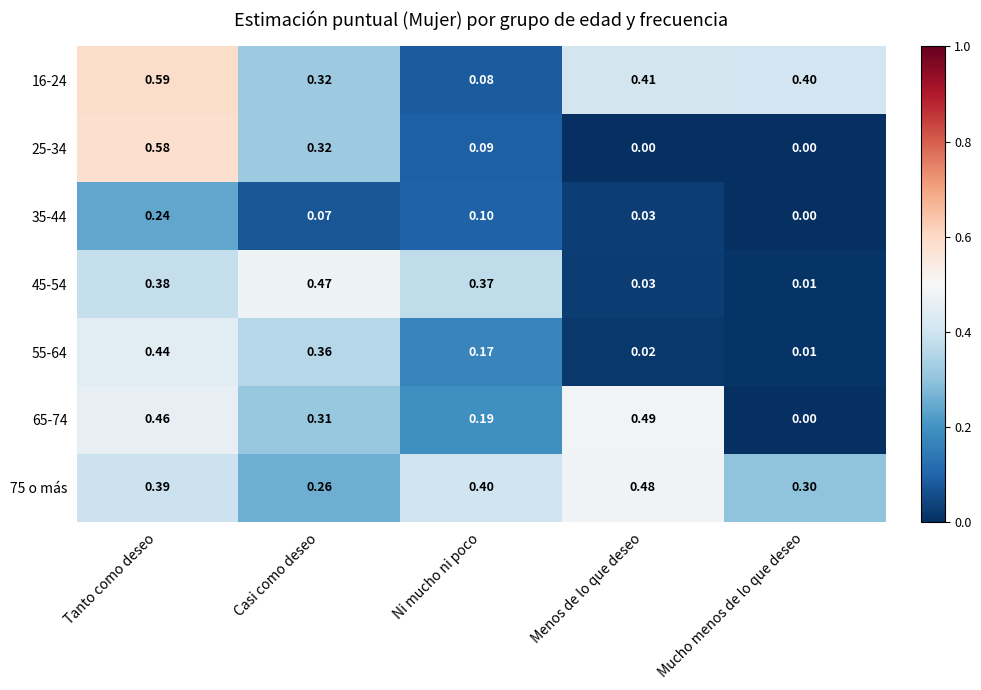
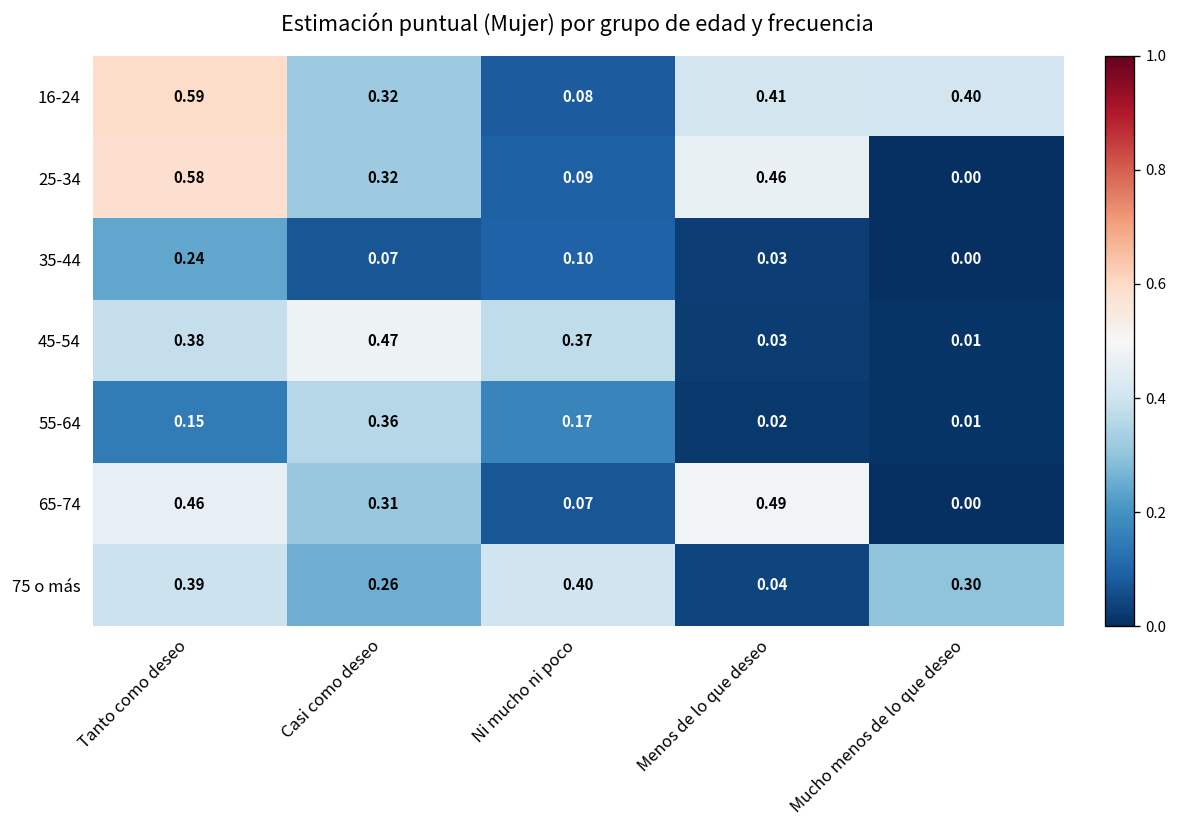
25-34, Menos de lo que deseo: 0.00 -> 0.46
55-64, Tanto como deseo: 0.44 -> 0.15
65-74, Ni mucho ni poco: 0.19 -> 0.07
75 o más, Menos de lo que deseo: 0.48 -> 0.04
